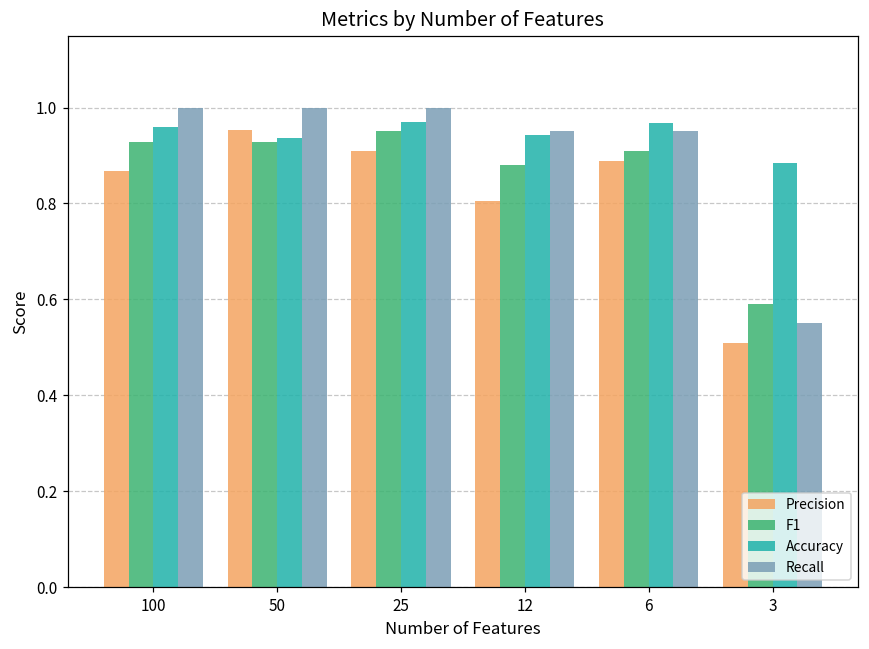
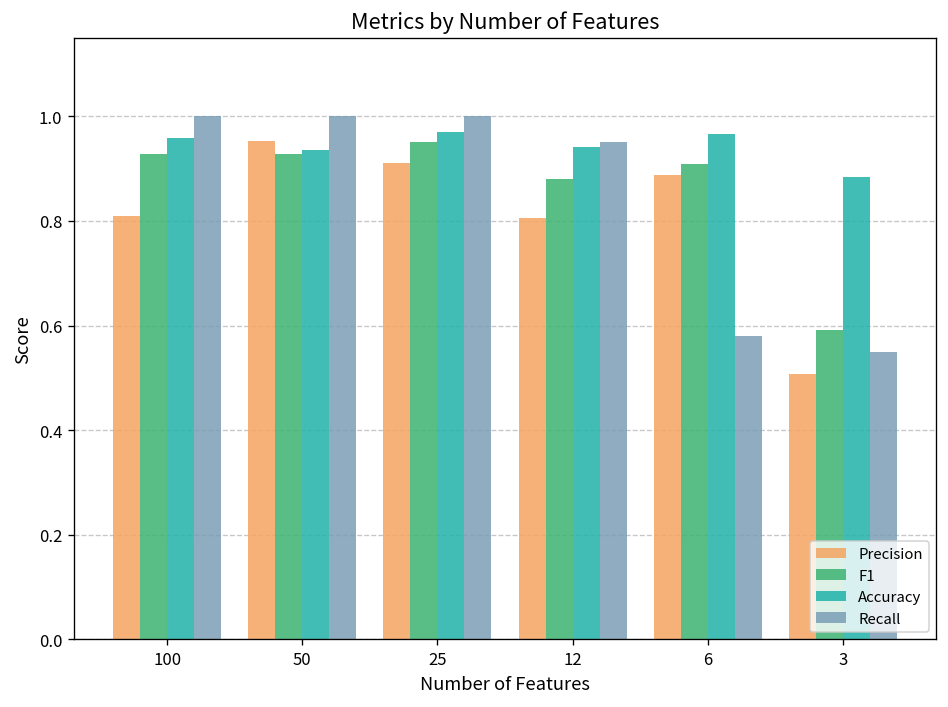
Precision, 100: 0.87 -> 0.81
Recall, 6: 0.95 -> 0.58
